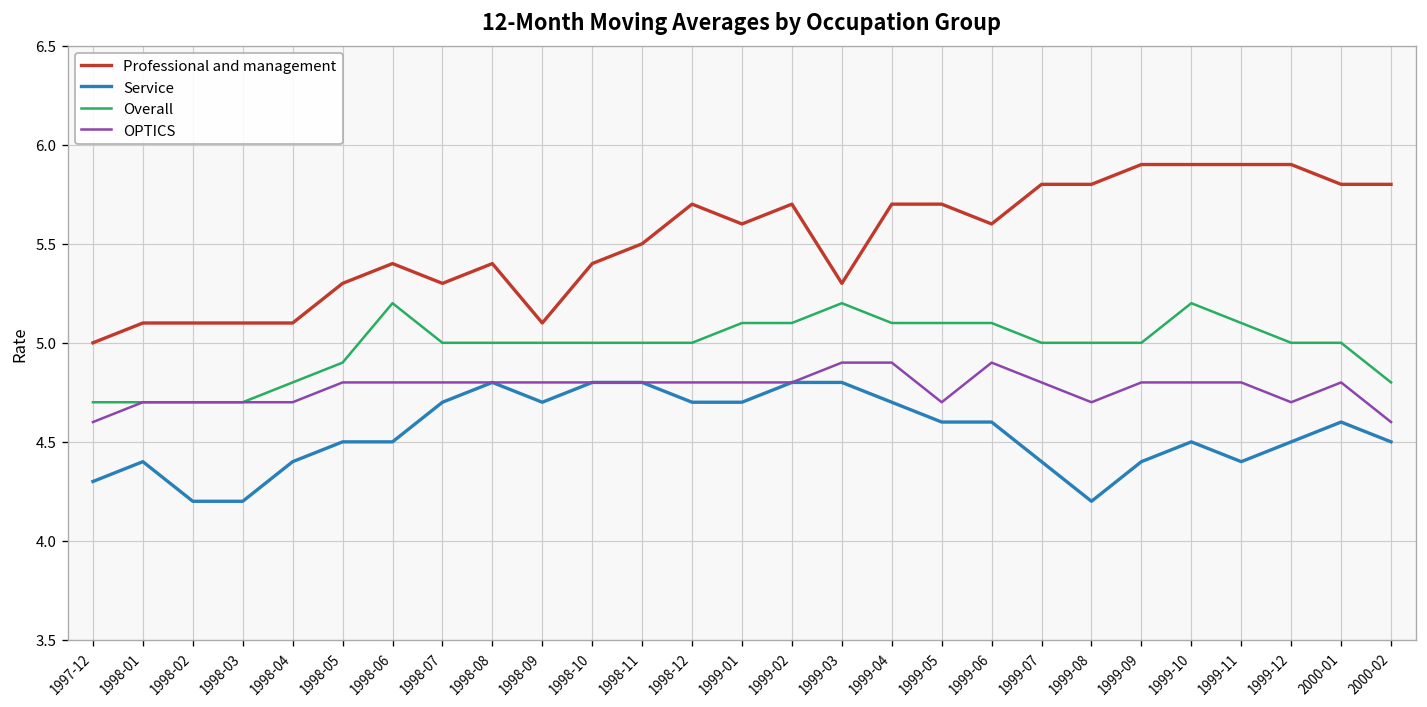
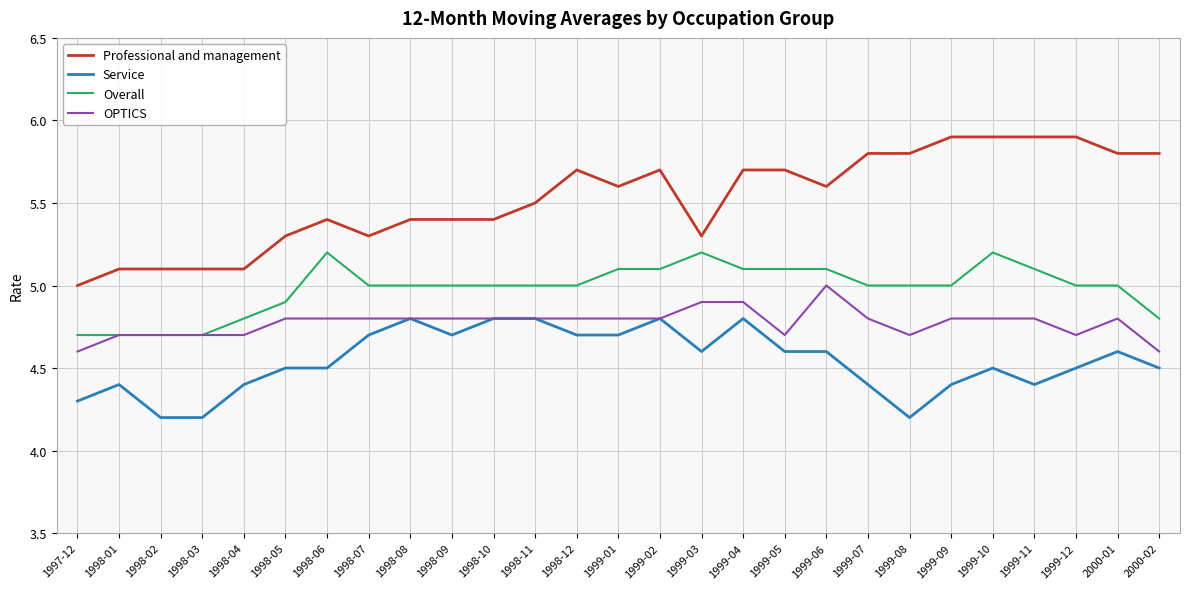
Professional and management, 1998-09: 5.1 -> 5.4
Service, 1999-03: 4.8 -> 4.6
Service, 1999-04: 4.7 -> 4.8
OPTICS, 1999-06: 4.9 -> 5.0
